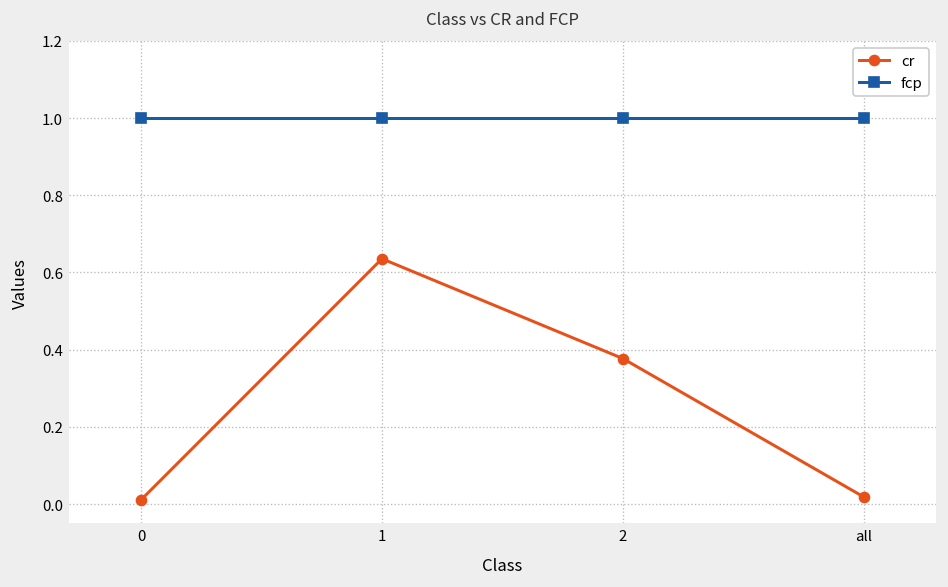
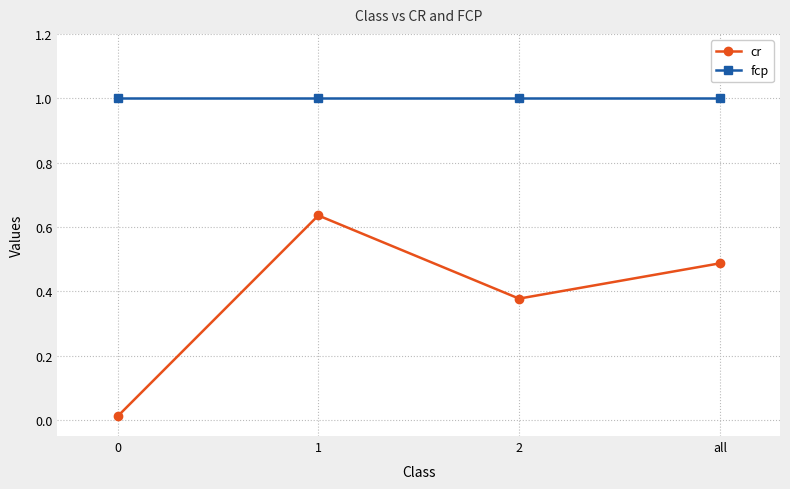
cr, all: 0.02 -> 0.49
